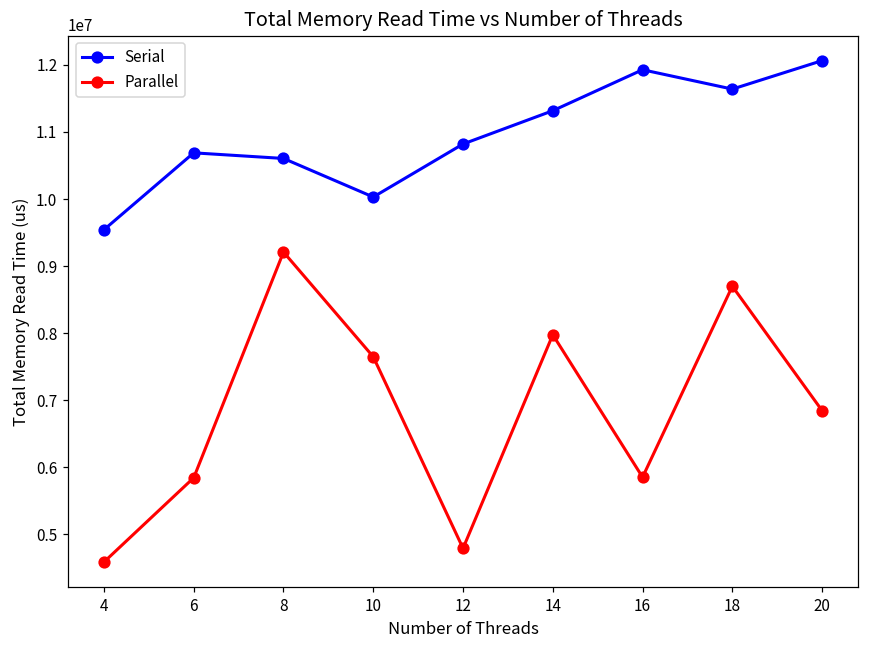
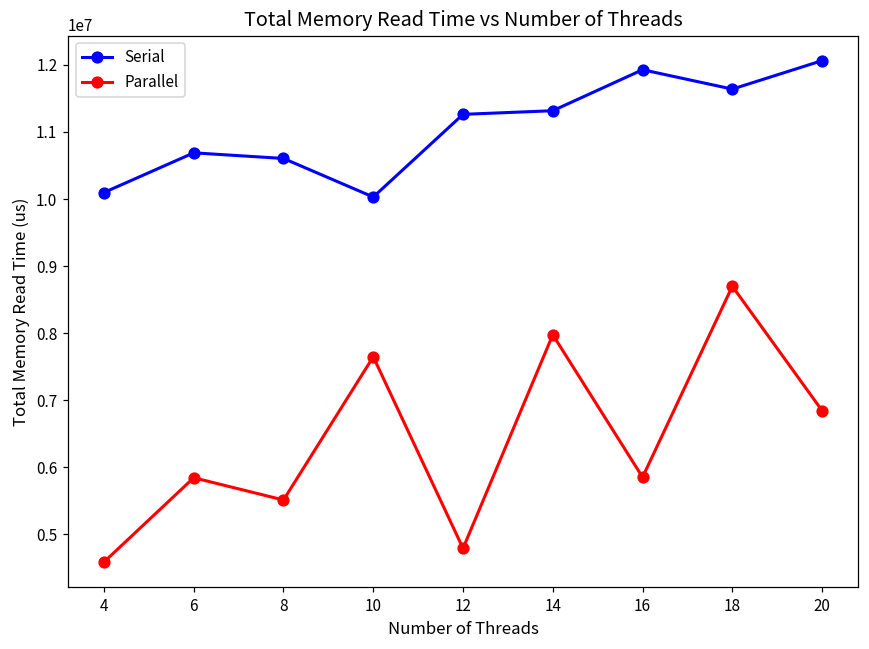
Serial, 4: 9500000 -> 10100000
Parallel, 8: 9200000 -> 5500000
Serial, 12: 10800000 -> 11300000
